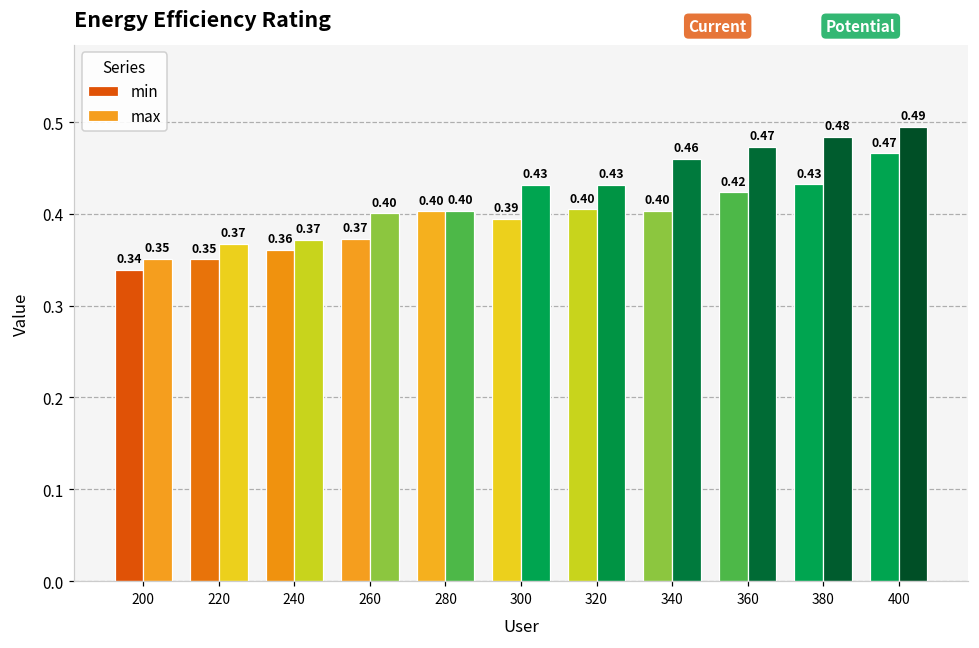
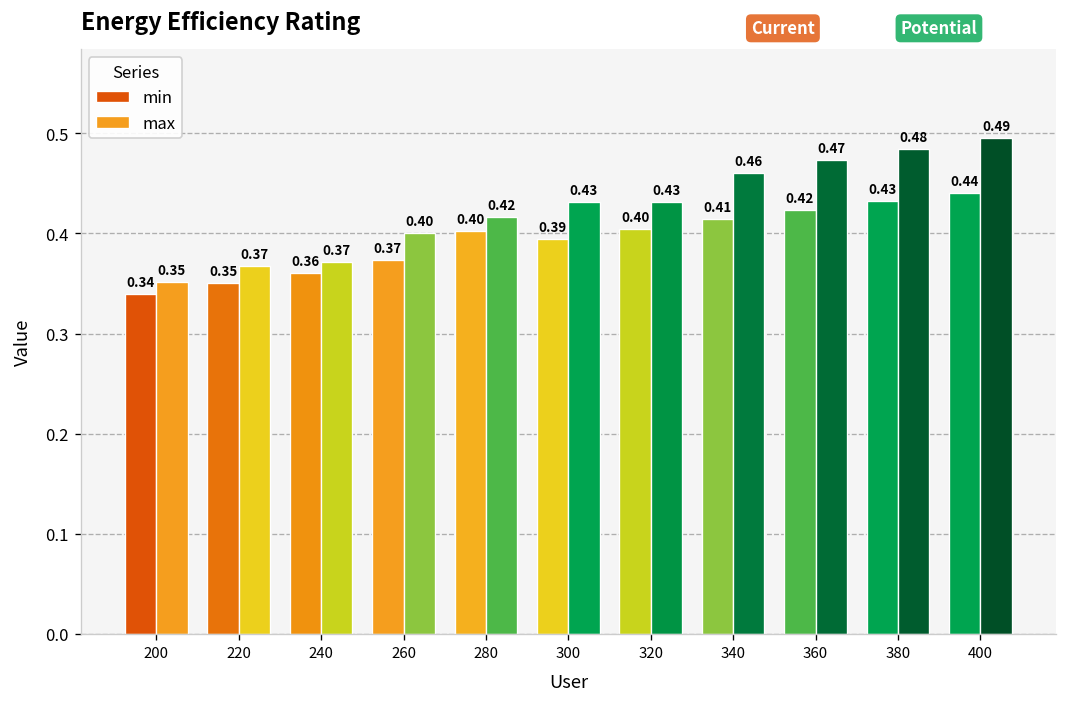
max, 280: 0.40 -> 0.42
min, 340: 0.40 -> 0.41
min, 400: 0.47 -> 0.44
